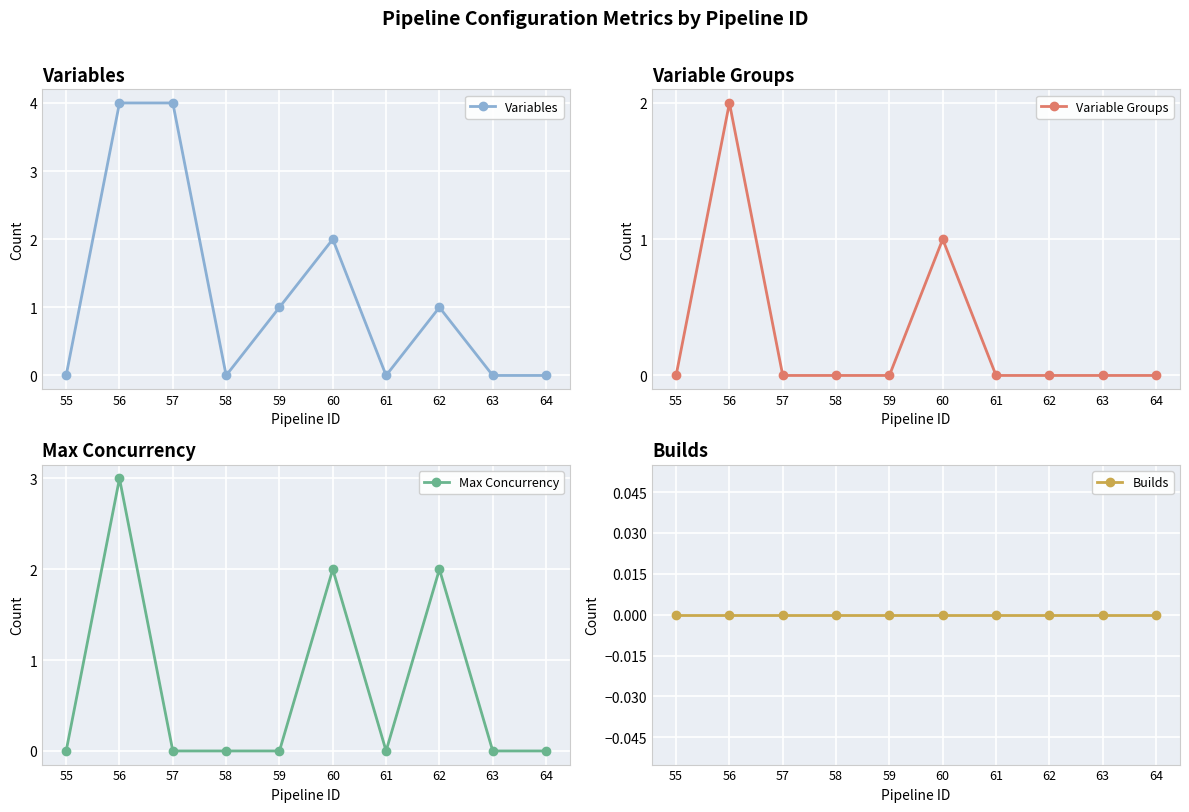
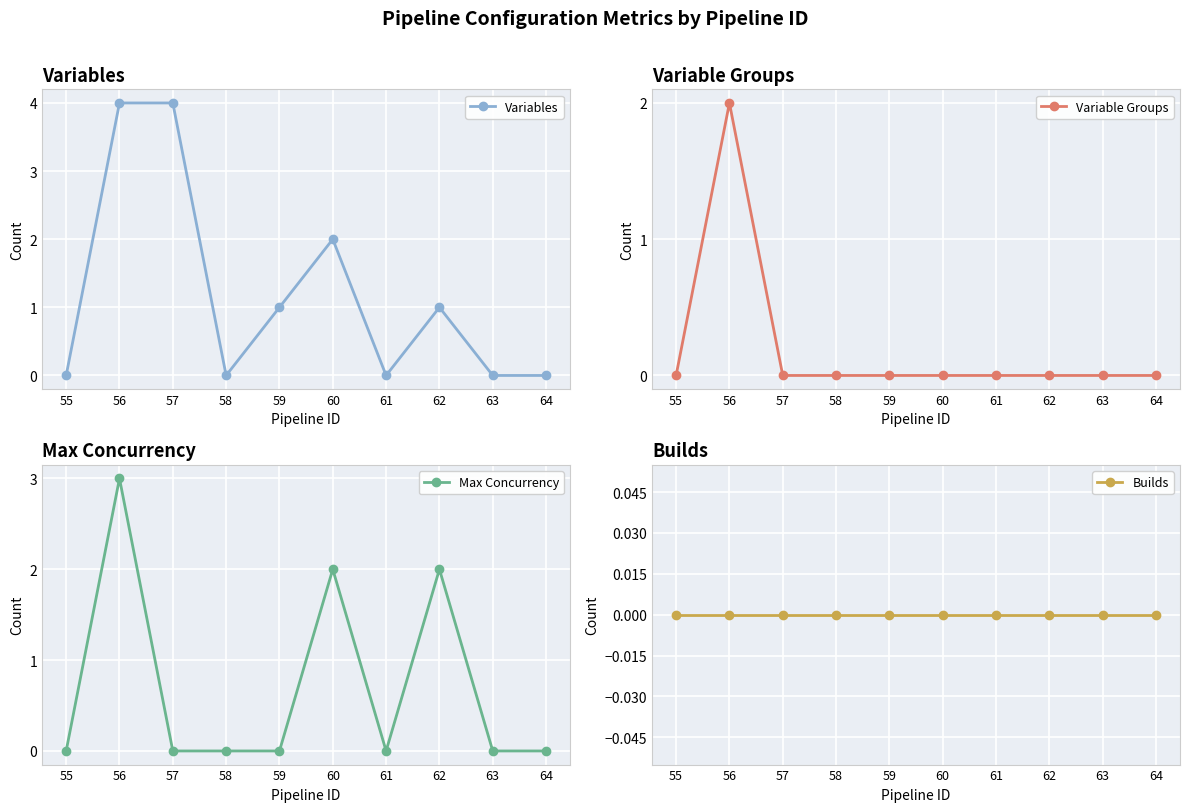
Variable Groups, 60: 1 -> 0
